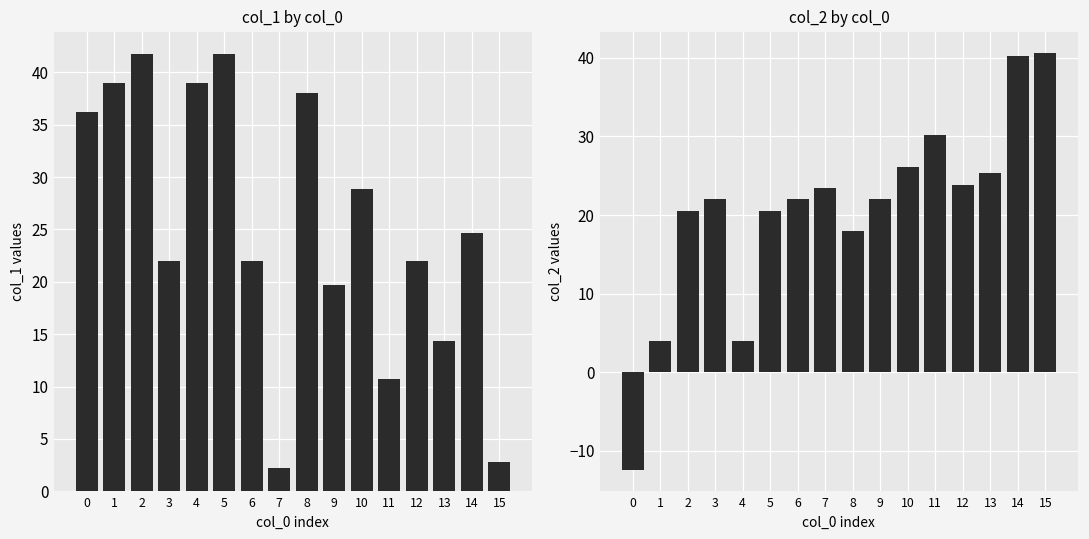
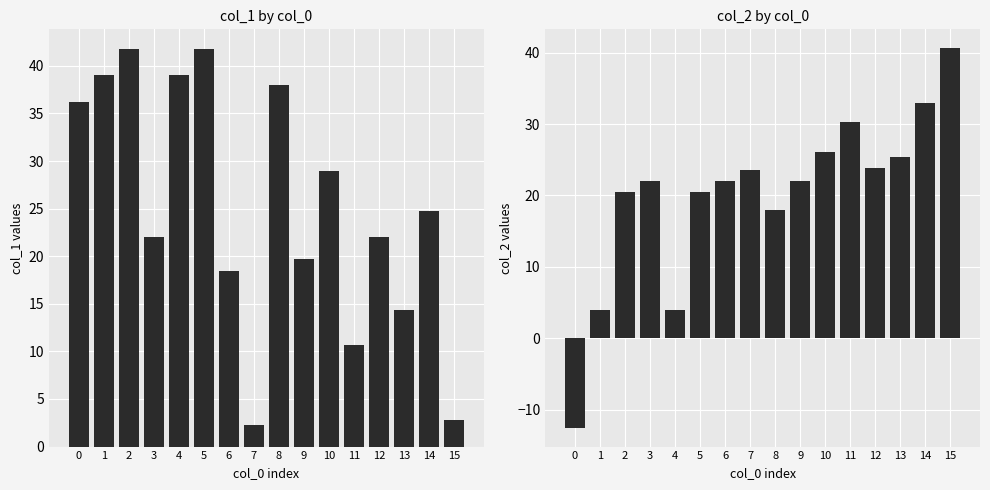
col_1 by col_0, 6: 22 -> 18
col_2 by col_0, 14: 40 -> 33
